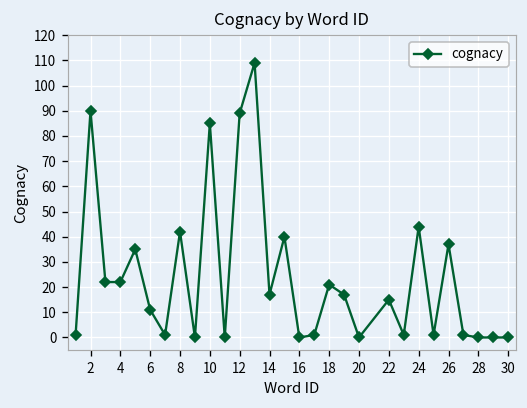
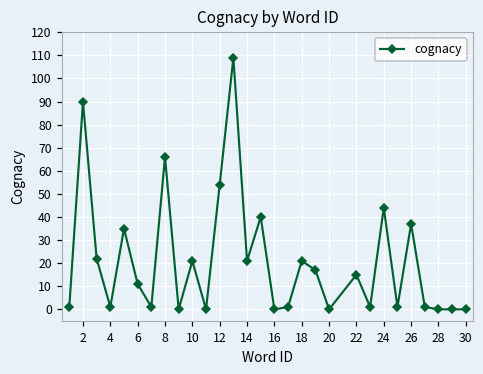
4: 22 -> 1
8: 42 -> 66
10: 85 -> 21
12: 89 -> 54
14: 17 -> 21
